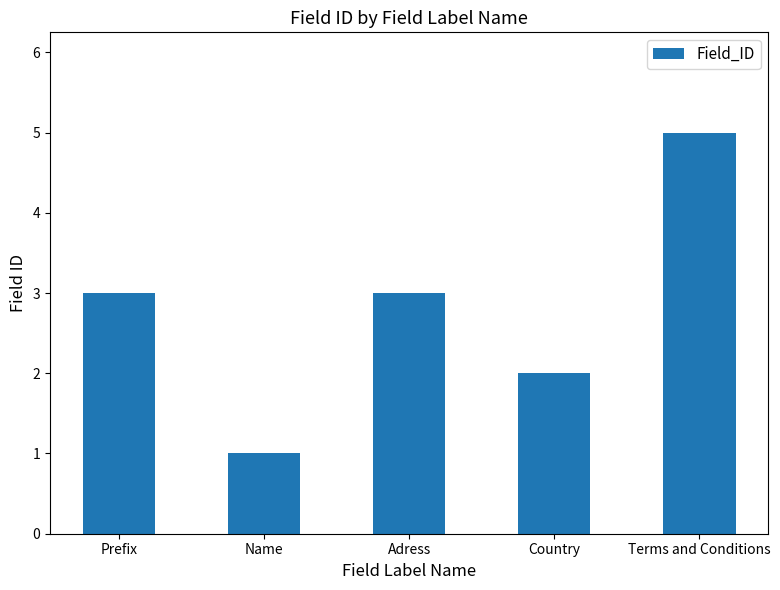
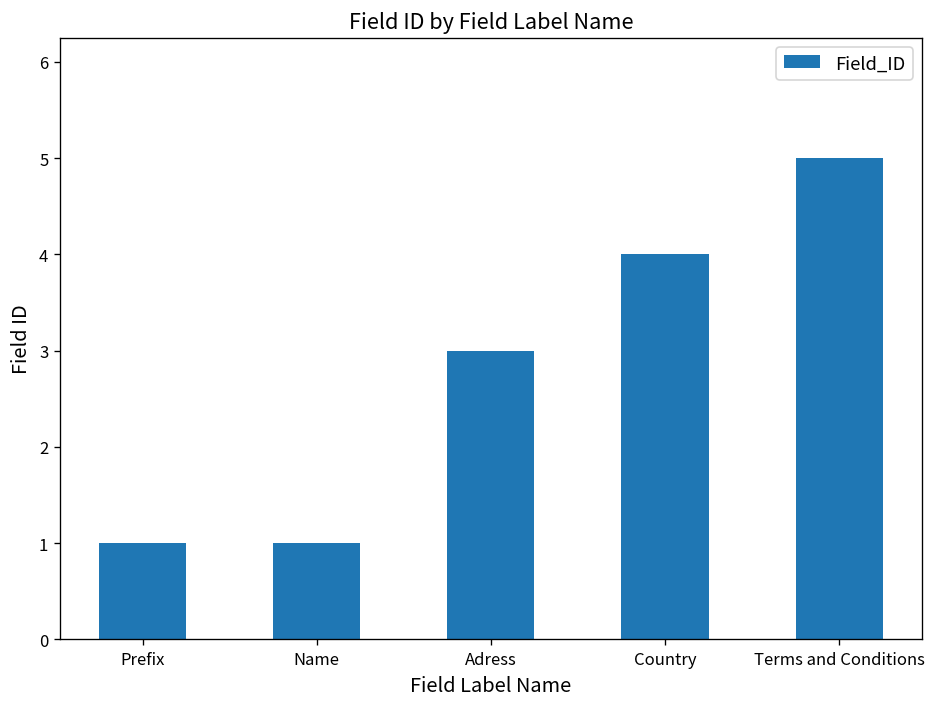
Prefix: 3 -> 1
Country: 2 -> 4
